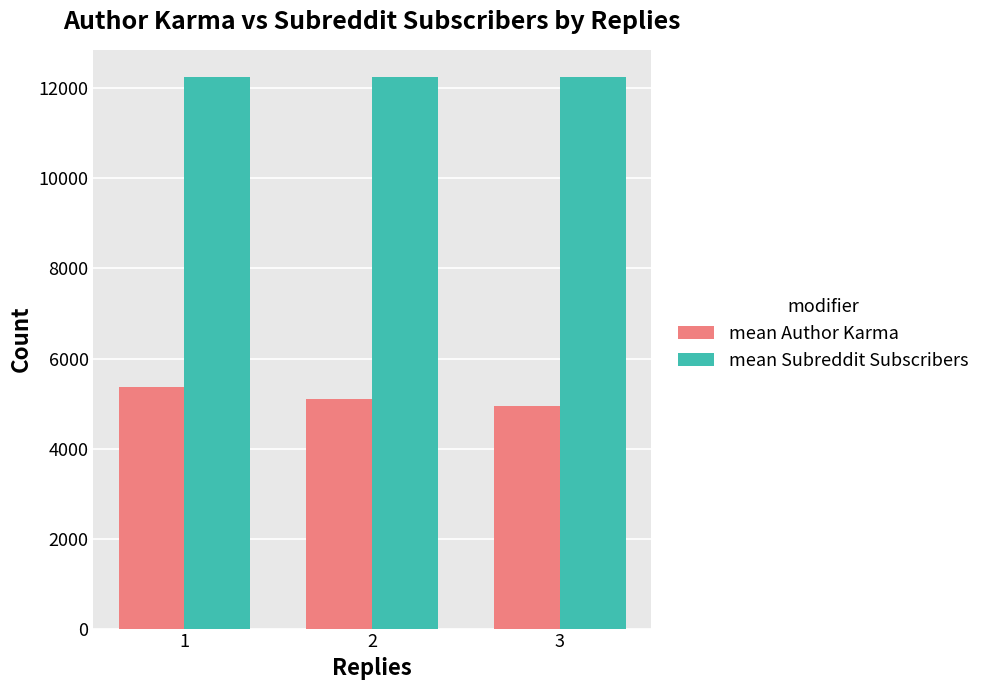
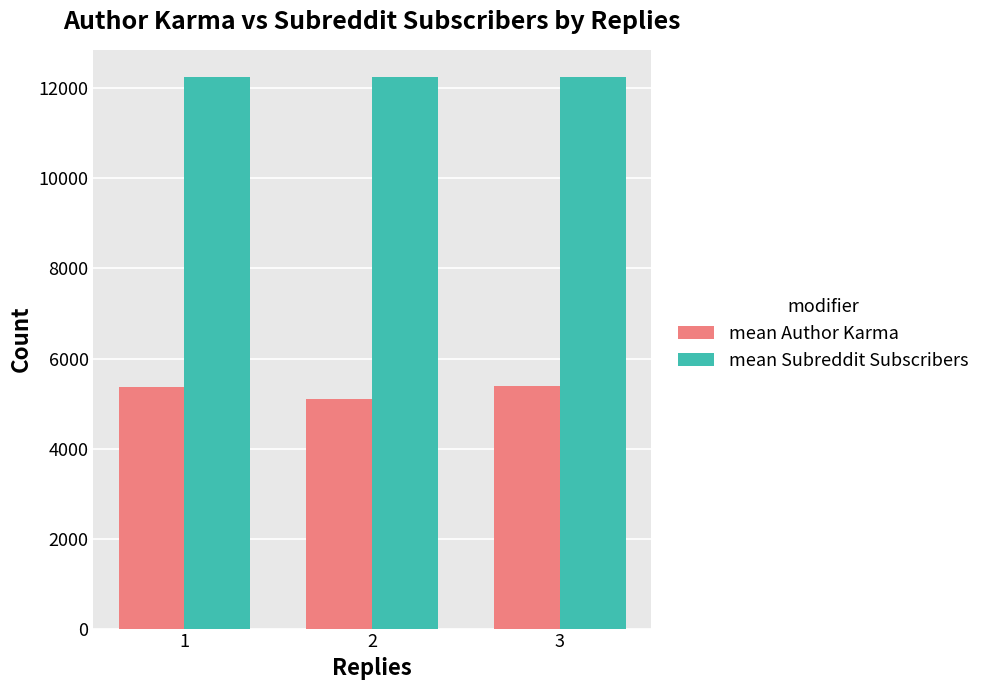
mean Author Karma, 3: 4900 -> 5400
